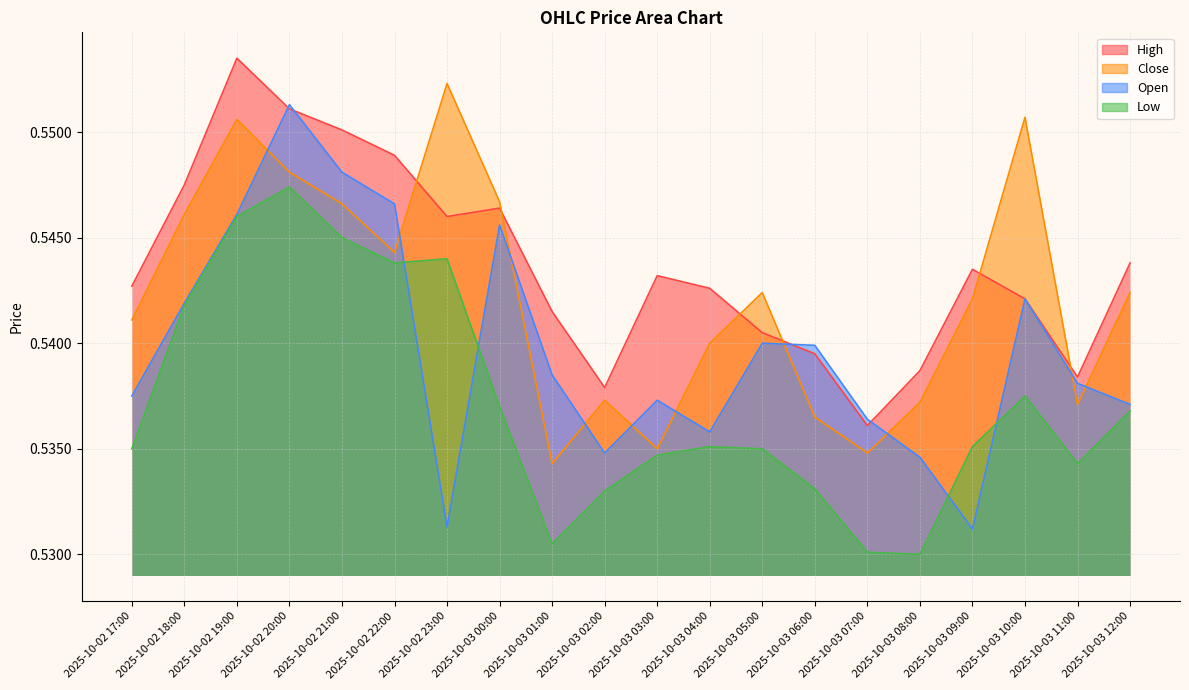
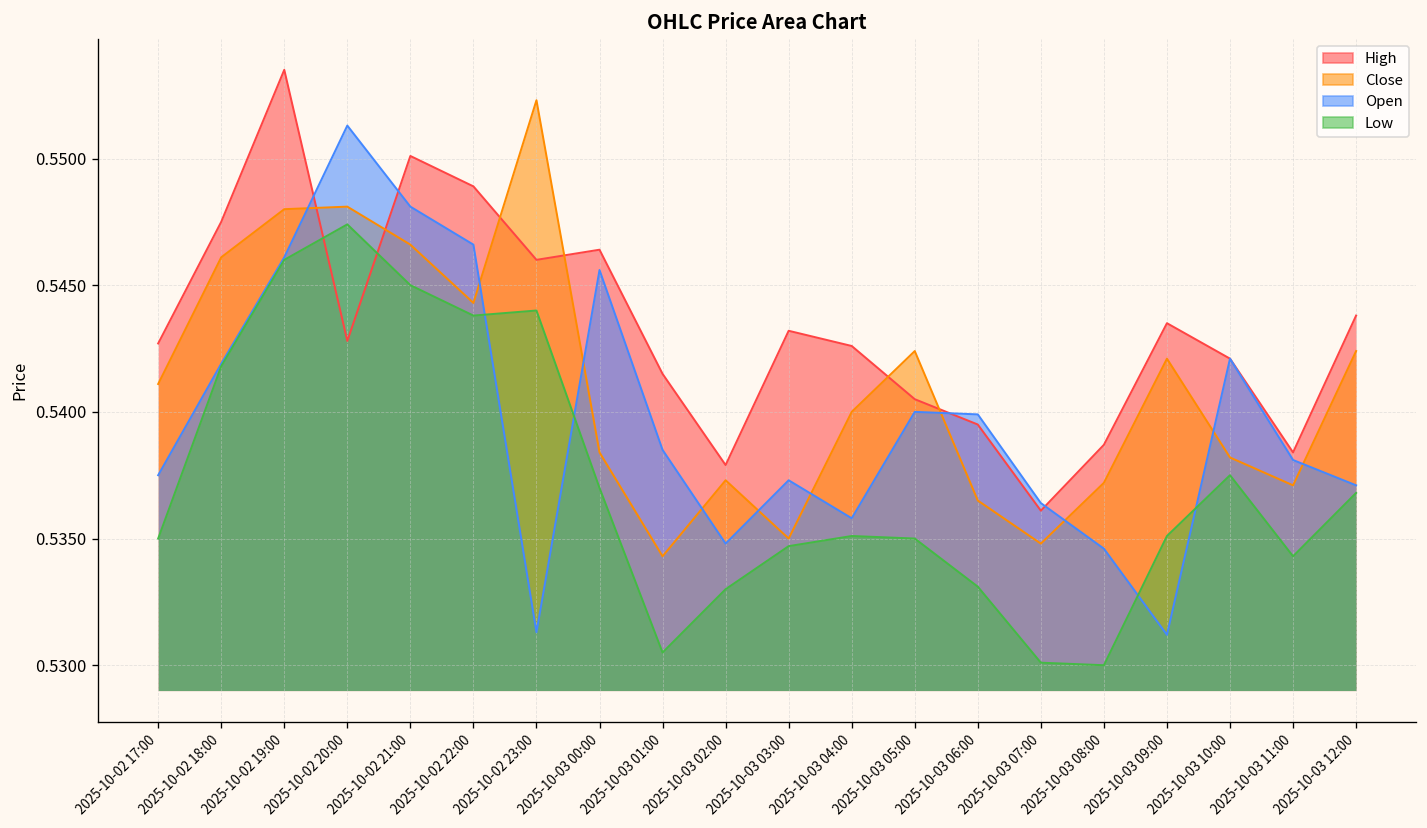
Close, 2025-10-02 19:00: 0.5506 -> 0.5480
High, 2025-10-02 20:00: 0.5511 -> 0.5428
Close, 2025-10-03 00:00: 0.5467 -> 0.5384
Close, 2025-10-03 10:00: 0.5507 -> 0.5382
